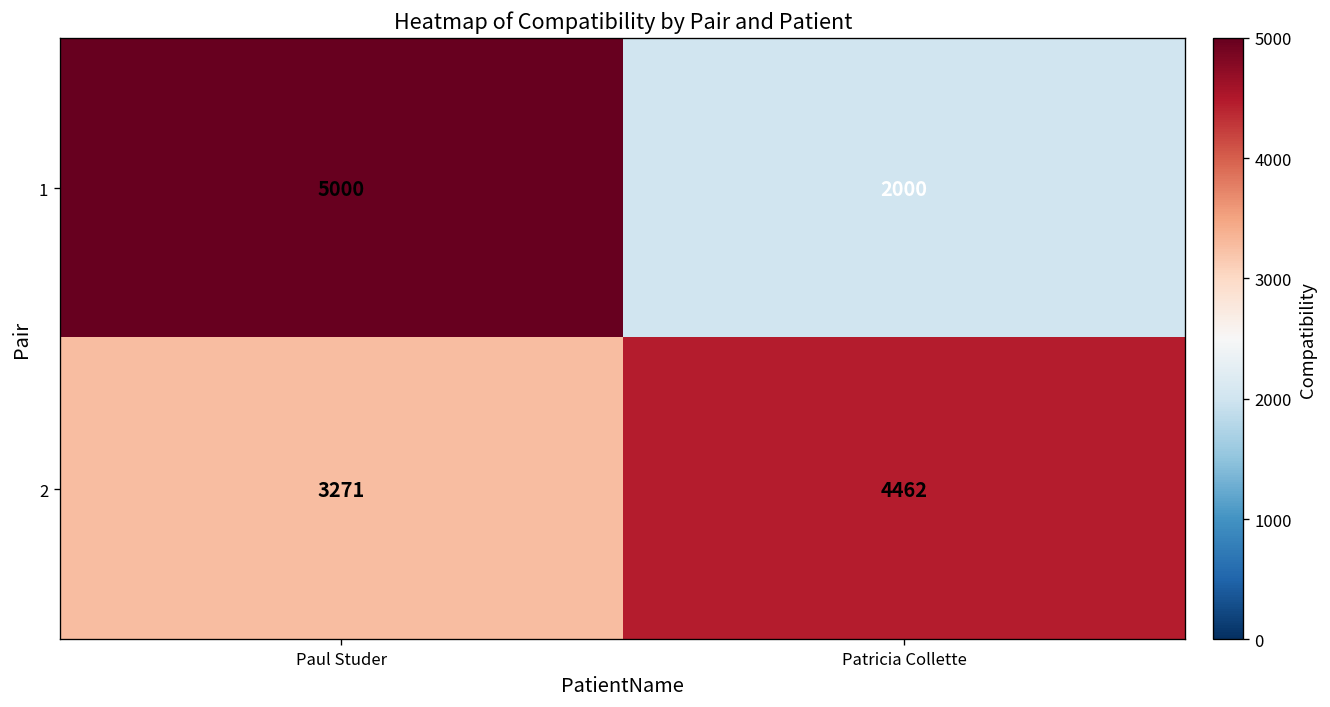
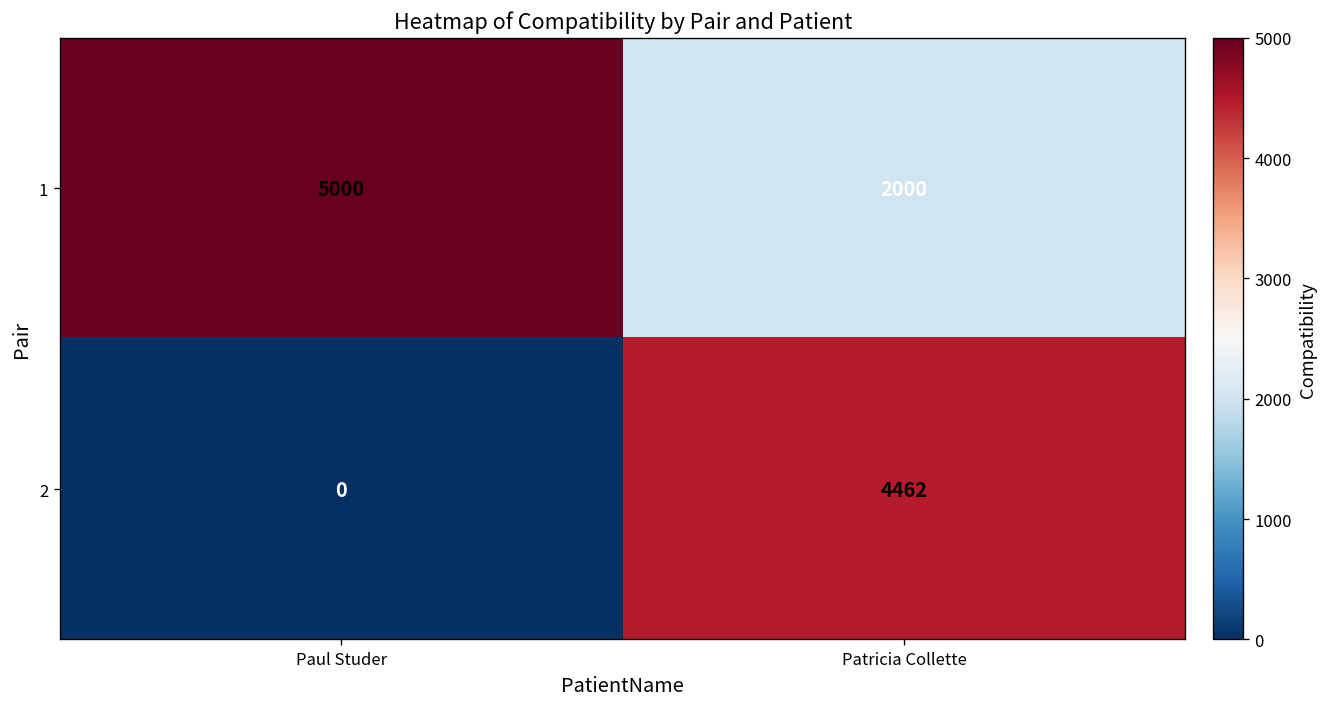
2, Paul Studer: 3271 -> 0
